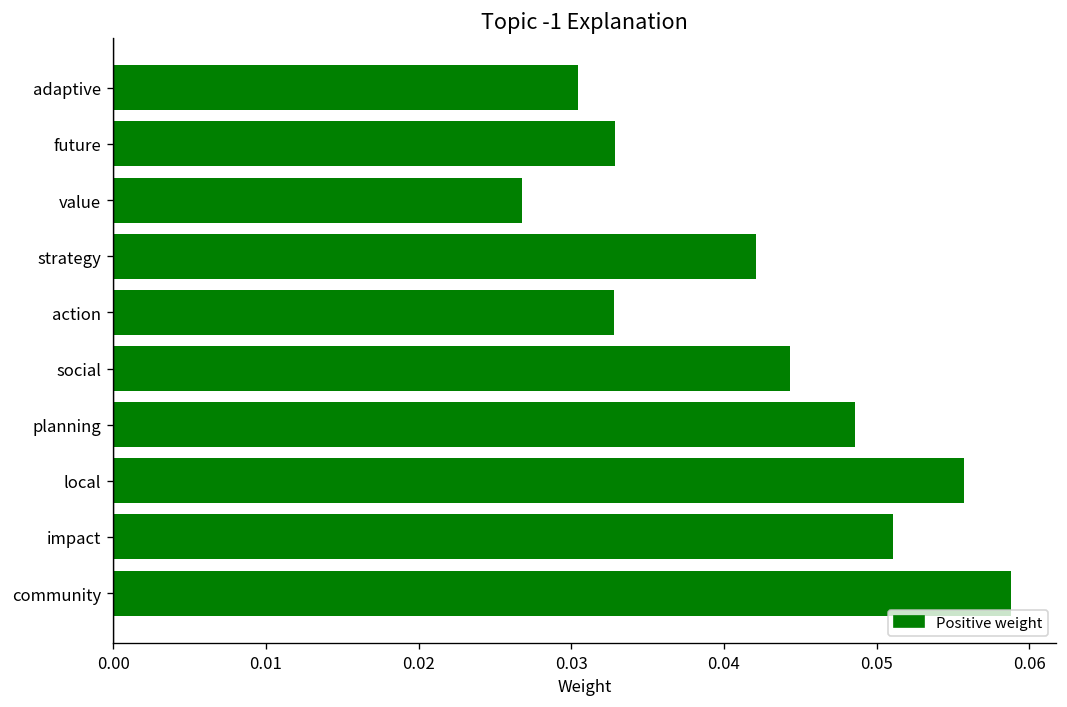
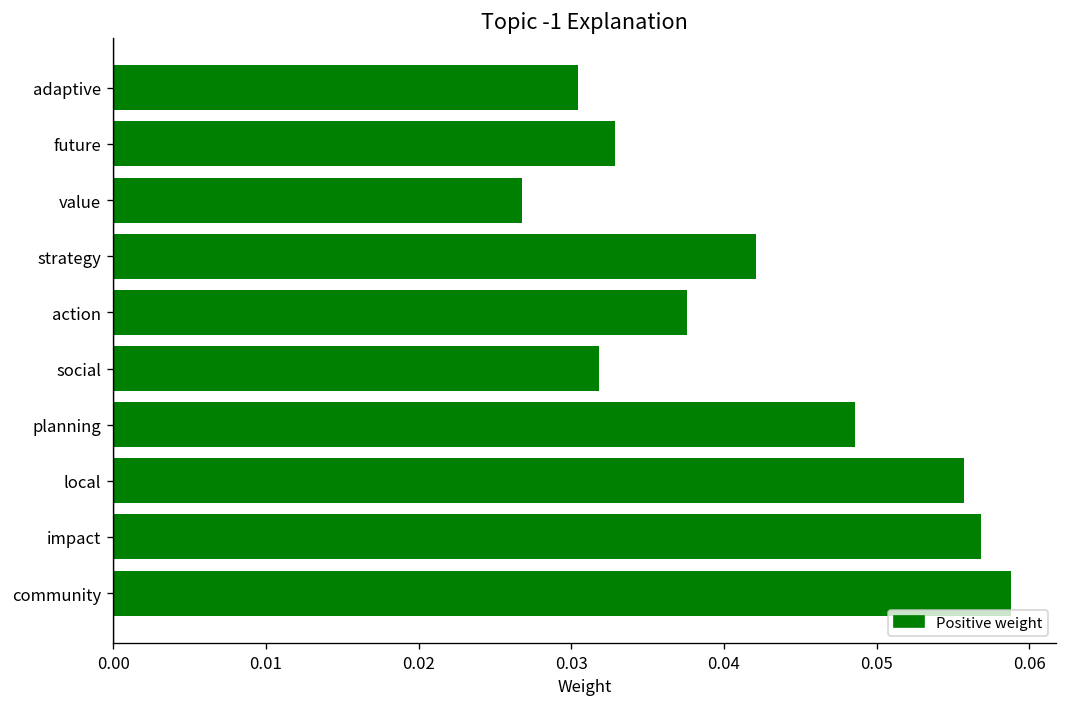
action: 0.0328 -> 0.0376
social: 0.0443 -> 0.0318
impact: 0.0511 -> 0.0568
